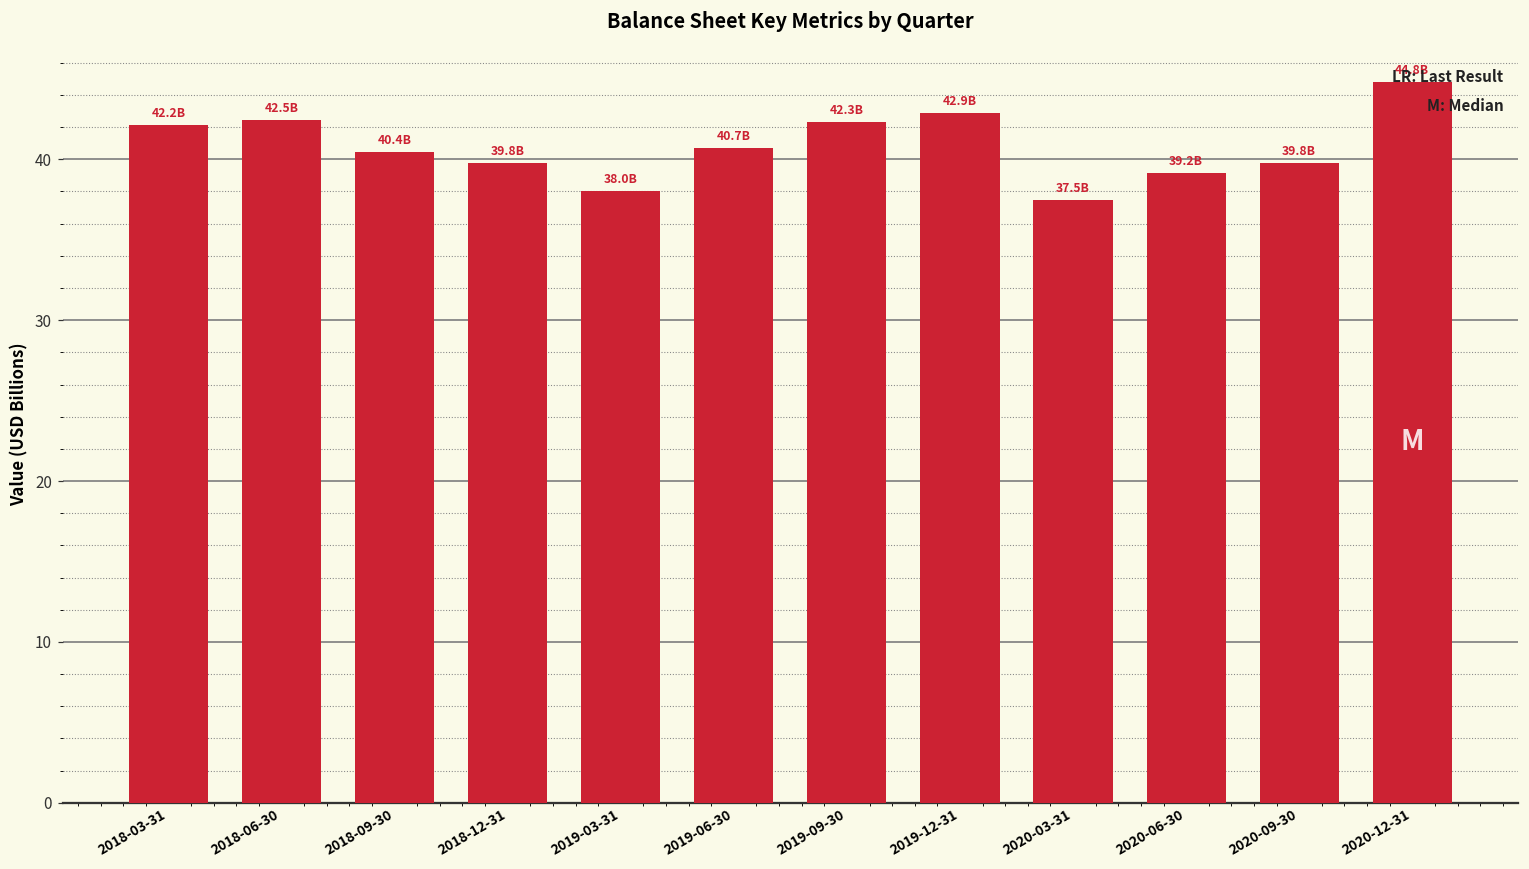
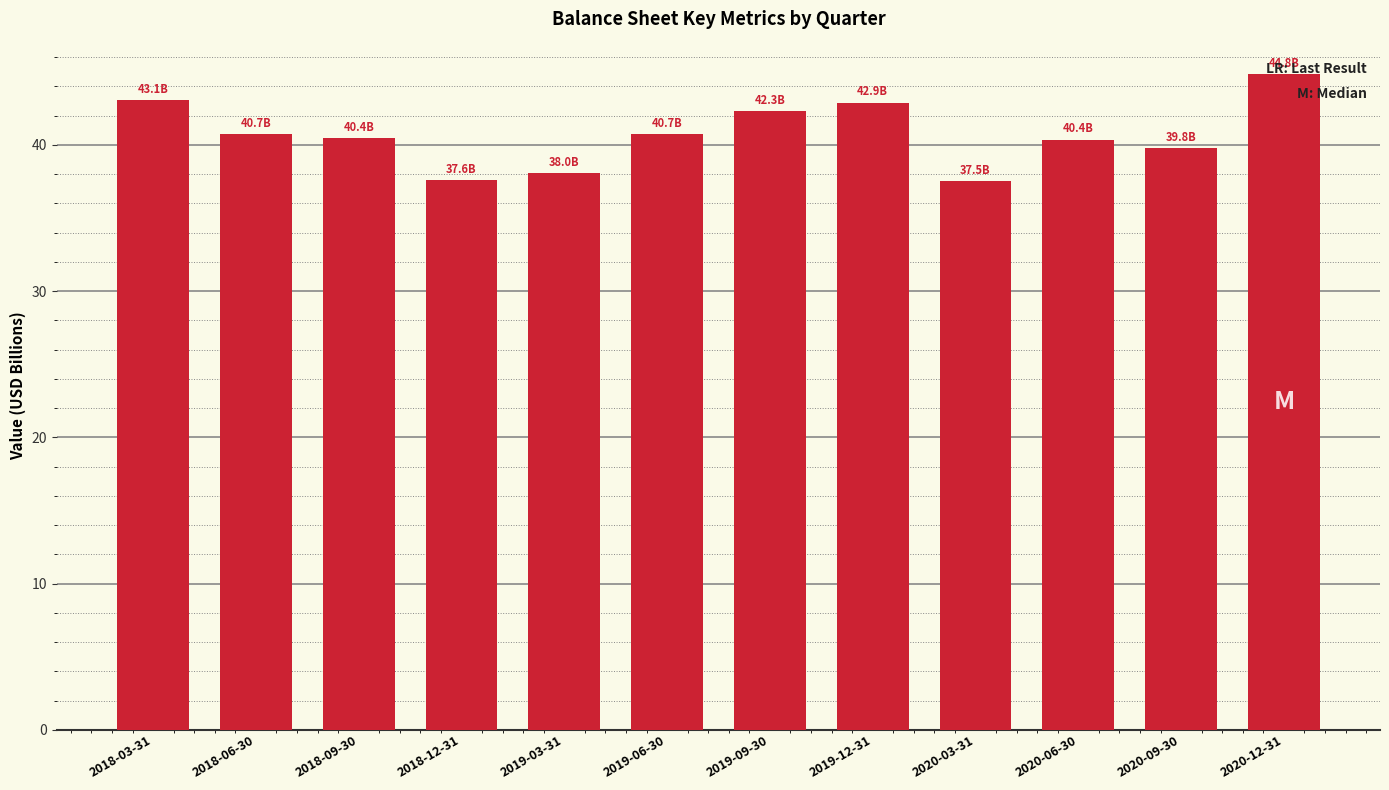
2018-03-31: 42.2B -> 43.1B
2018-06-30: 42.5B -> 40.7B
2018-12-31: 39.8B -> 37.6B
2020-06-30: 39.2B -> 40.4B
